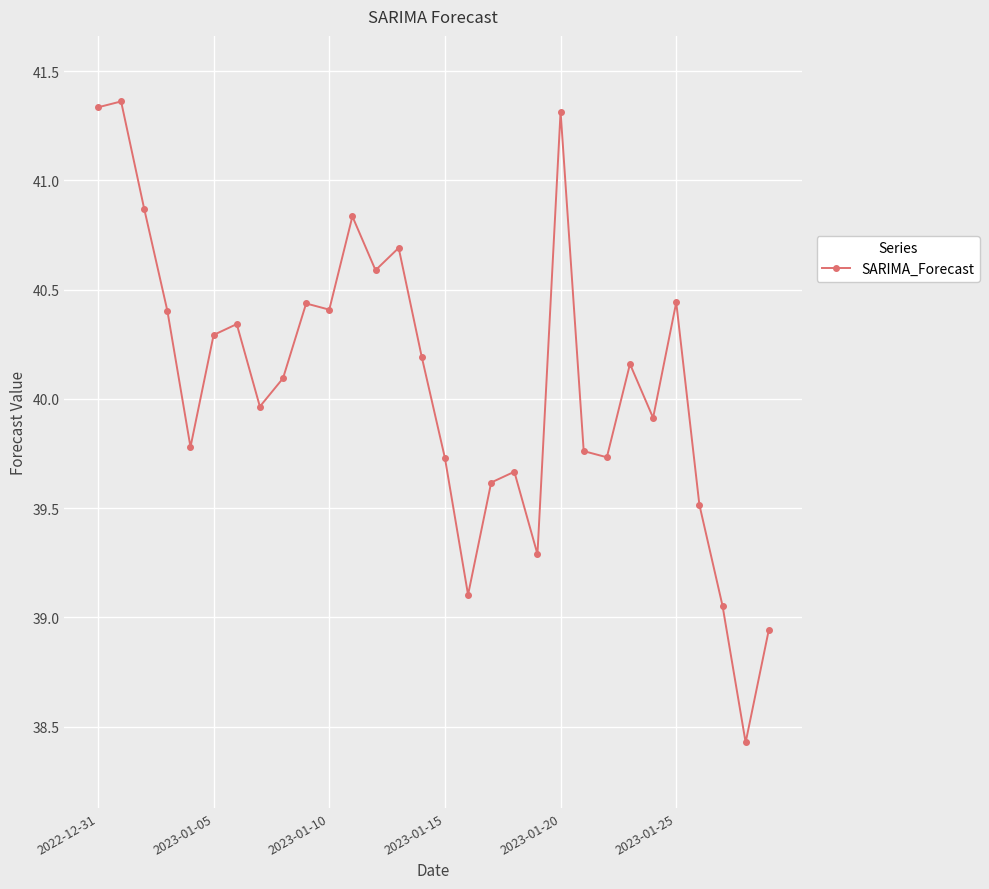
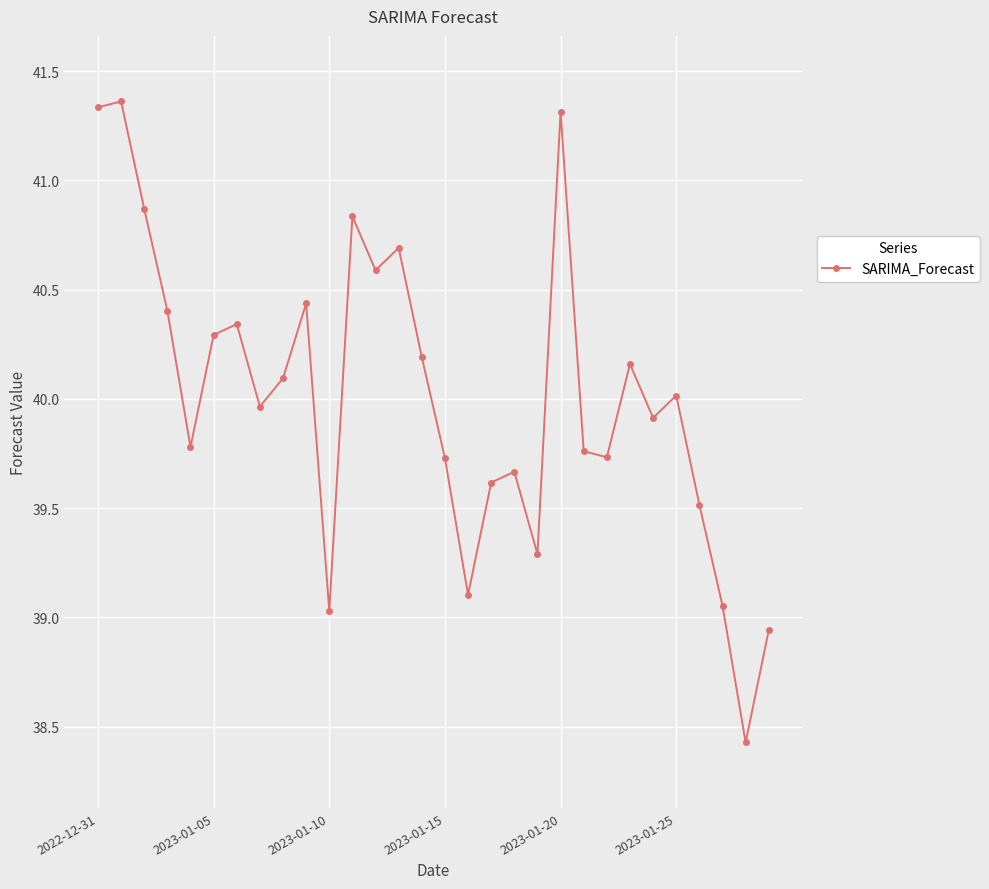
2023-01-10: 40.41 -> 39.03
2023-01-25: 40.44 -> 40.02
